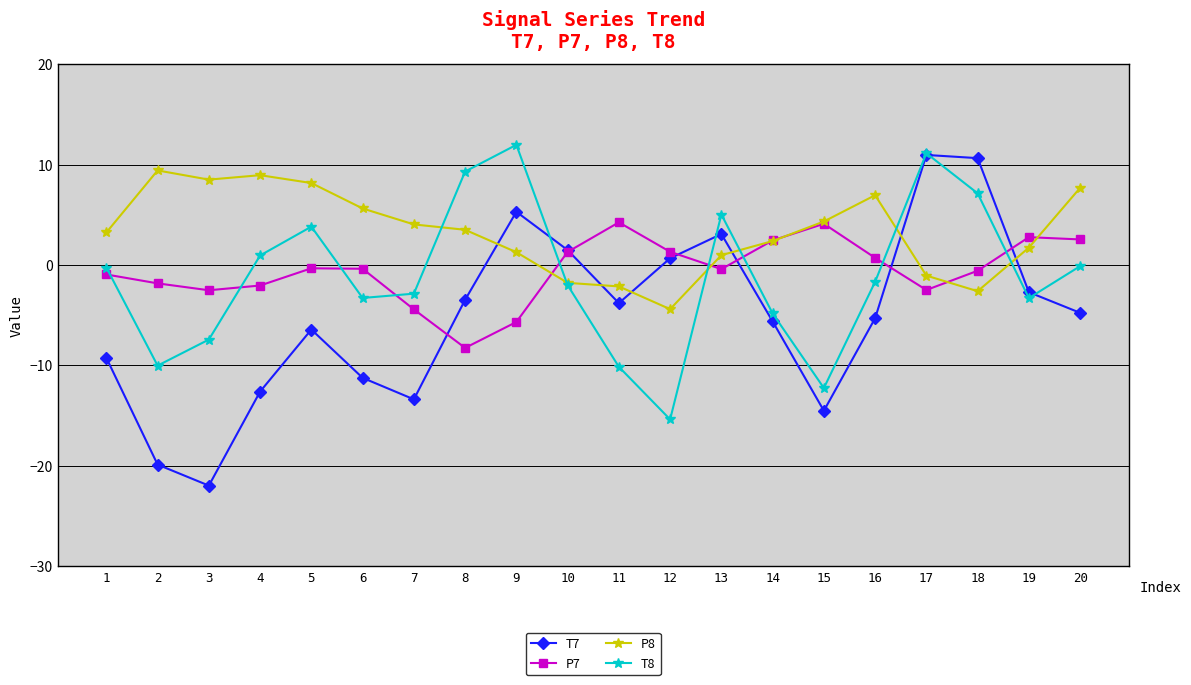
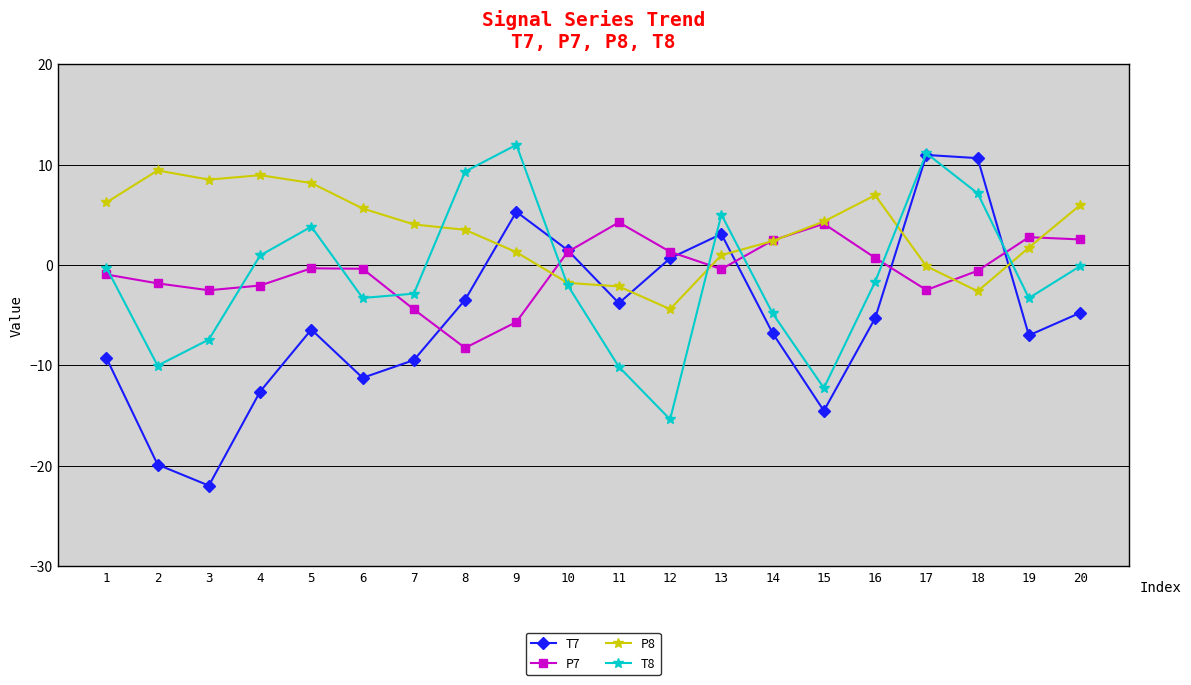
P8, 1: 3.2 -> 6.2
T7, 7: -13.4 -> -9.5
T7, 14: -5.6 -> -6.8
P8, 17: -1.1 -> -0.1
T7, 19: -2.7 -> -7.0
P8, 20: 7.7 -> 6.0
